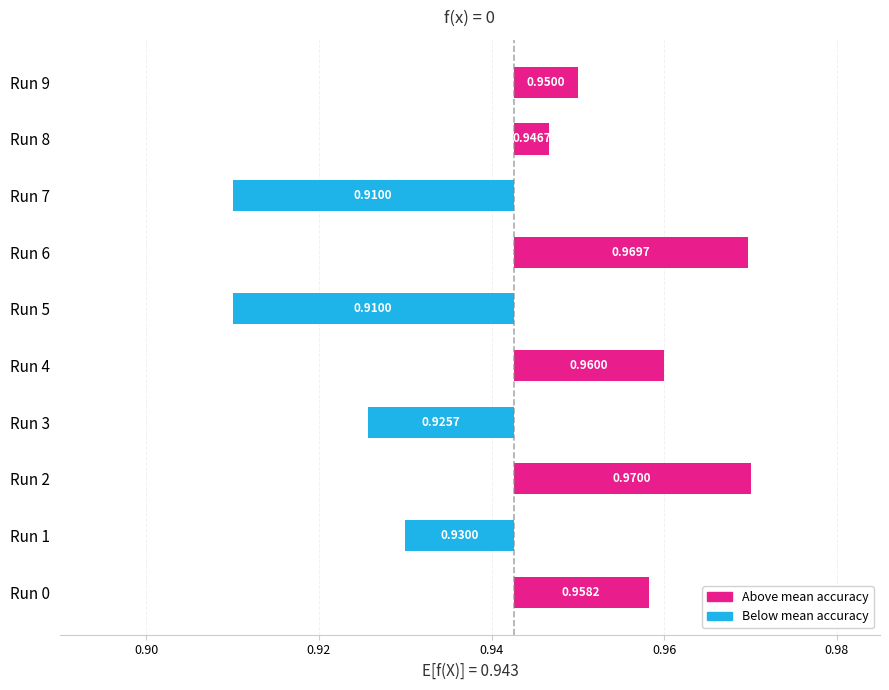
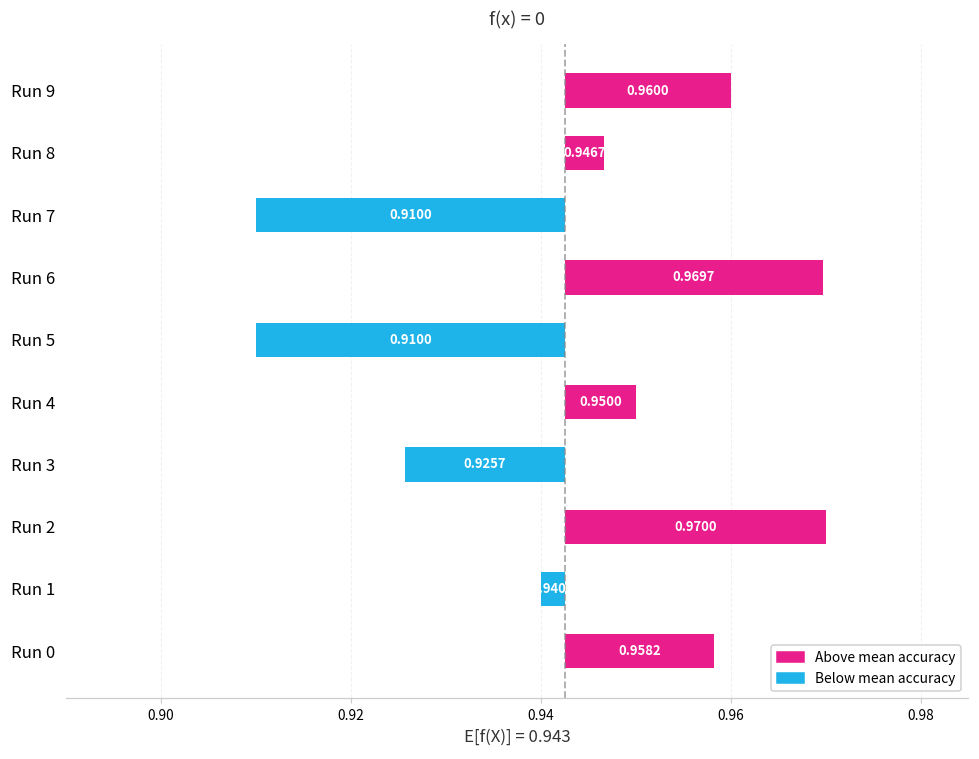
Run 9: 0.9500 -> 0.9600
Run 4: 0.9600 -> 0.9500
Run 1: 0.9300 -> 0.9400
